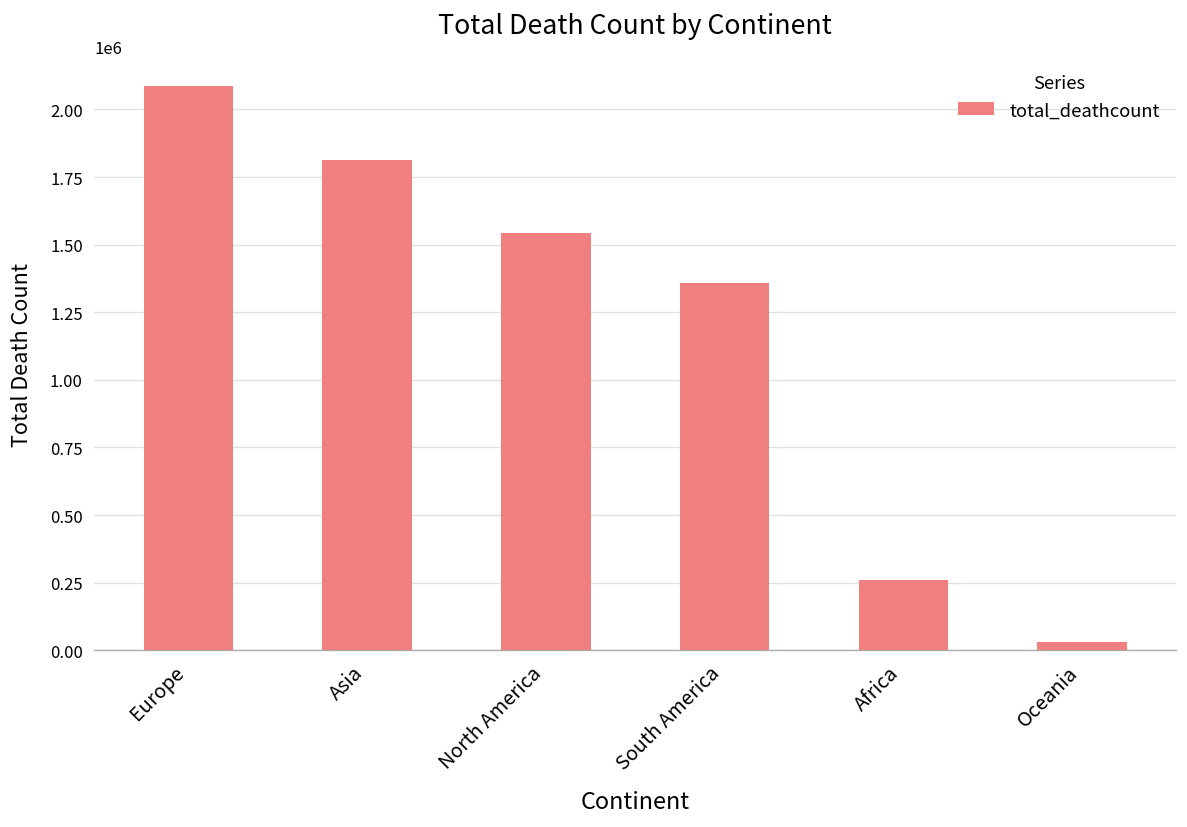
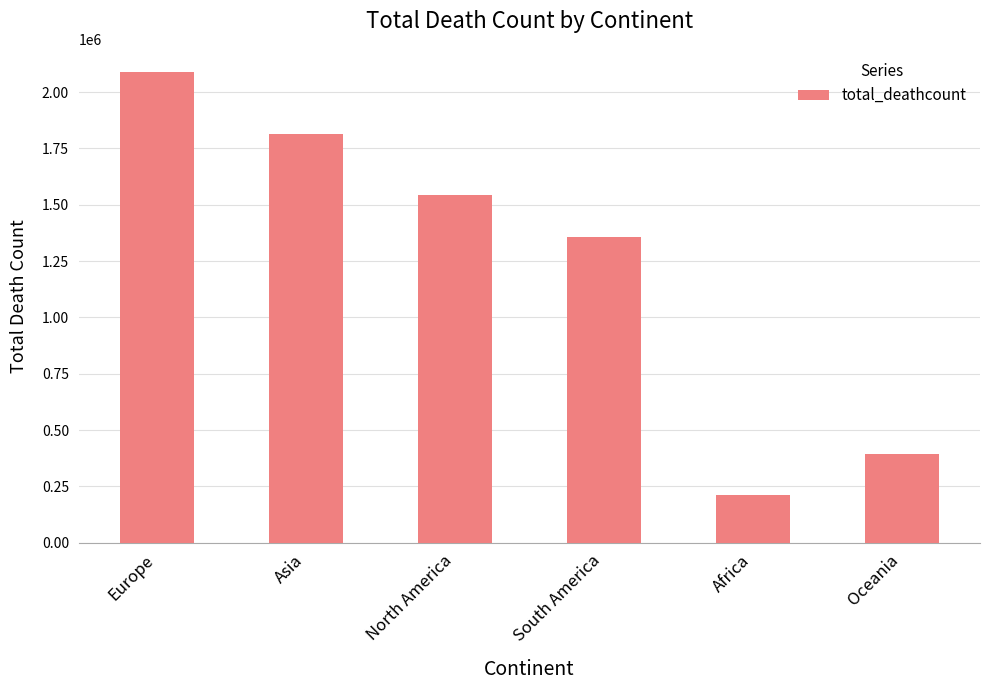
Africa: 260000 -> 210000
Oceania: 30000 -> 390000
